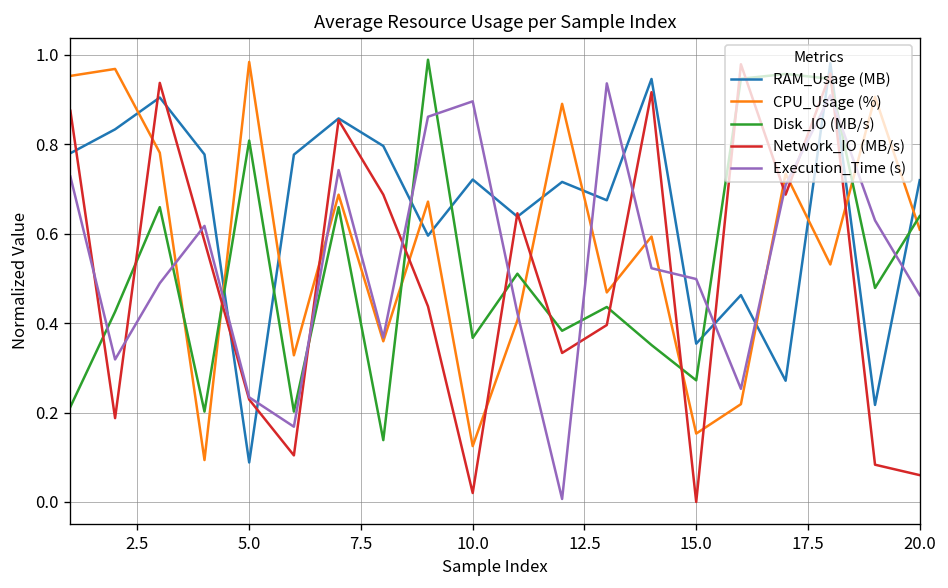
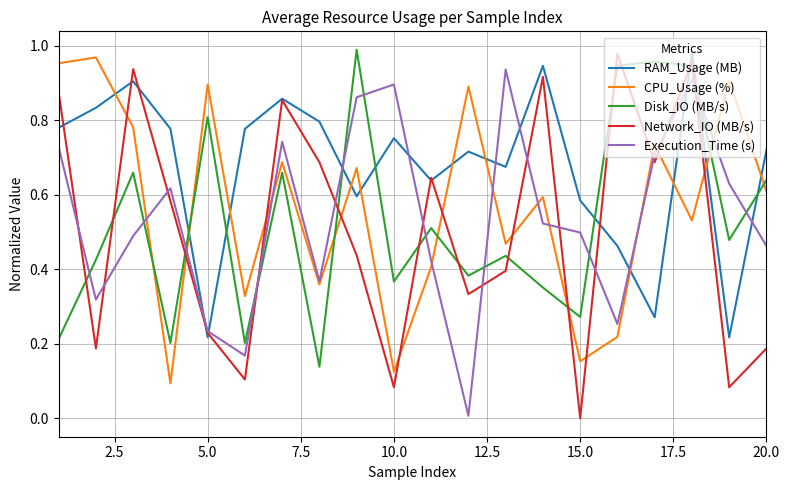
RAM_Usage (MB), 5.0: 0.09 -> 0.22
CPU_Usage (%), 5.0: 0.98 -> 0.90
RAM_Usage (MB), 10.0: 0.72 -> 0.75
Network_IO (MB/s), 10.0: 0.02 -> 0.08
RAM_Usage (MB), 15.0: 0.35 -> 0.58
Network_IO (MB/s), 20.0: 0.06 -> 0.19
